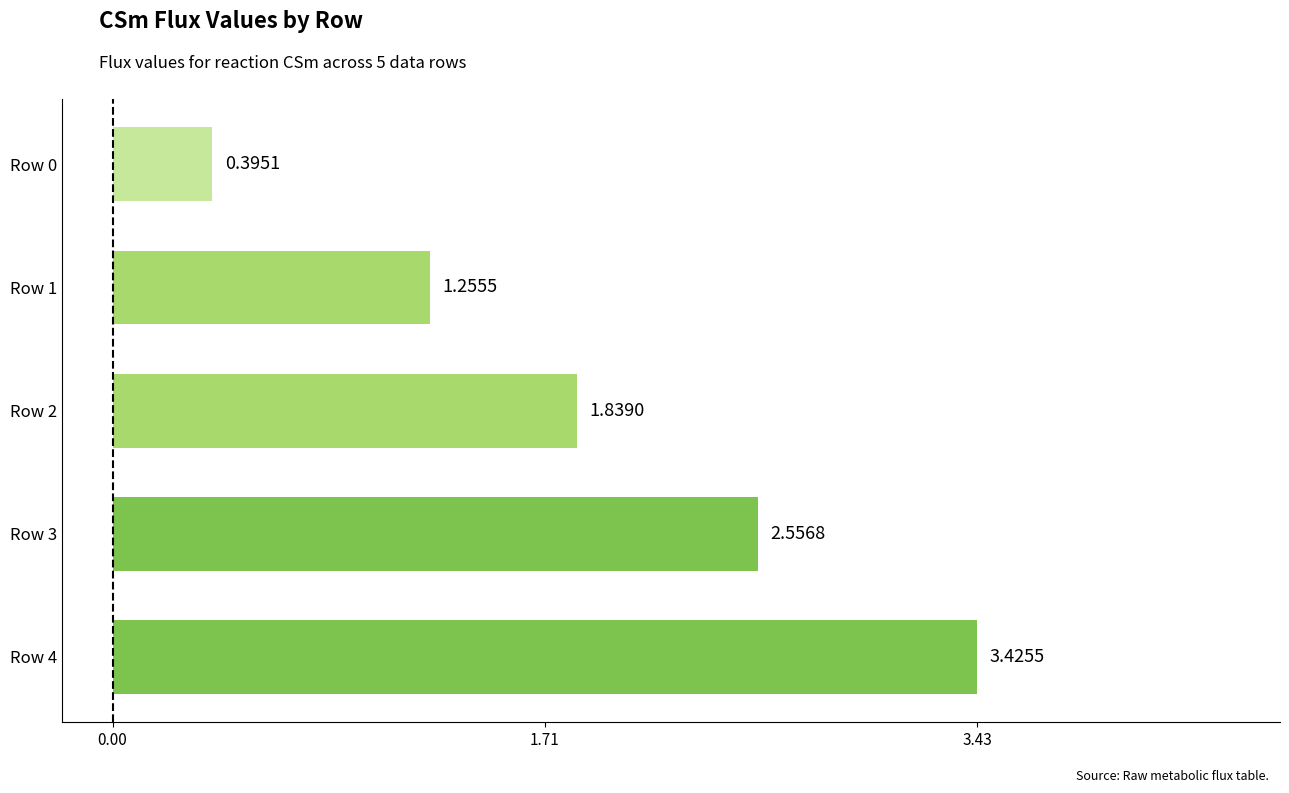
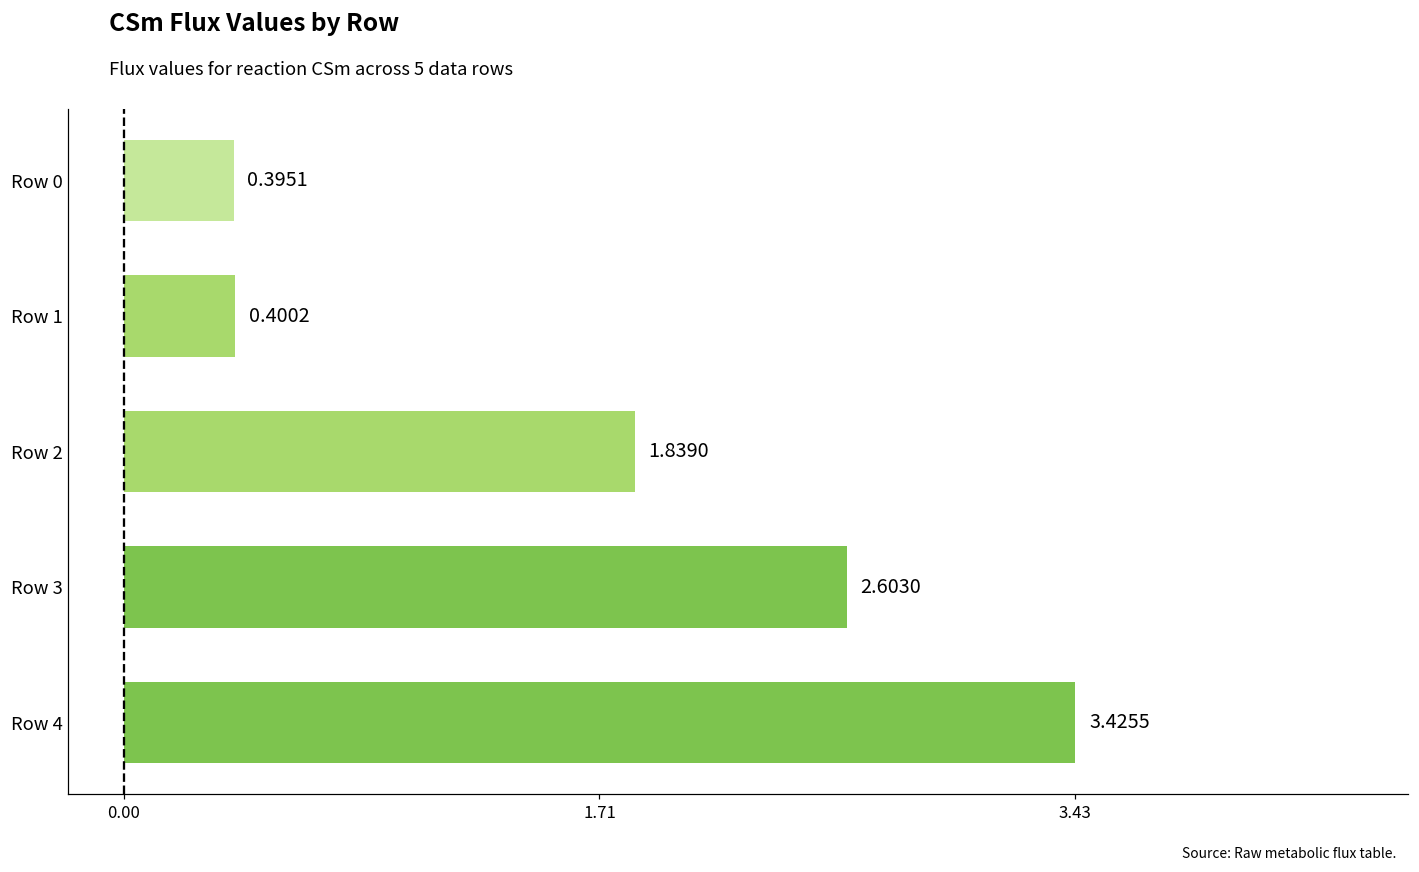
Row 1: 1.2555 -> 0.4002
Row 3: 2.5568 -> 2.6030
